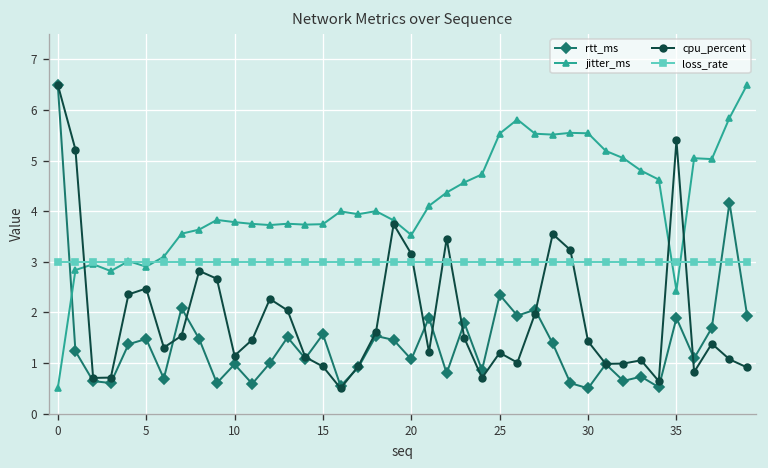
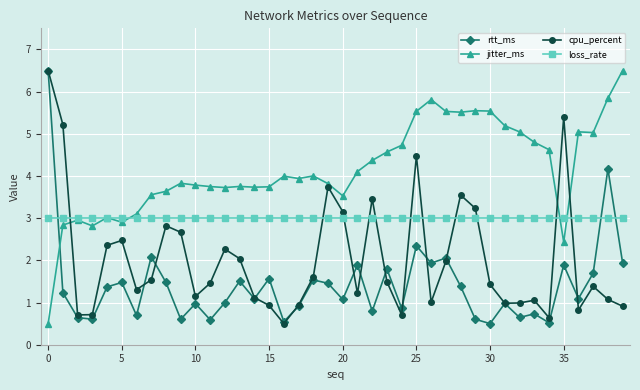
cpu_percent, 25: 1.2 -> 4.5
